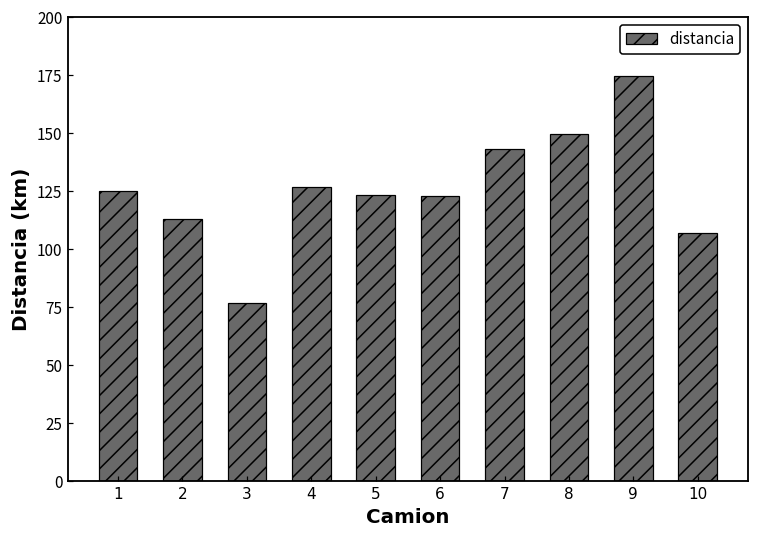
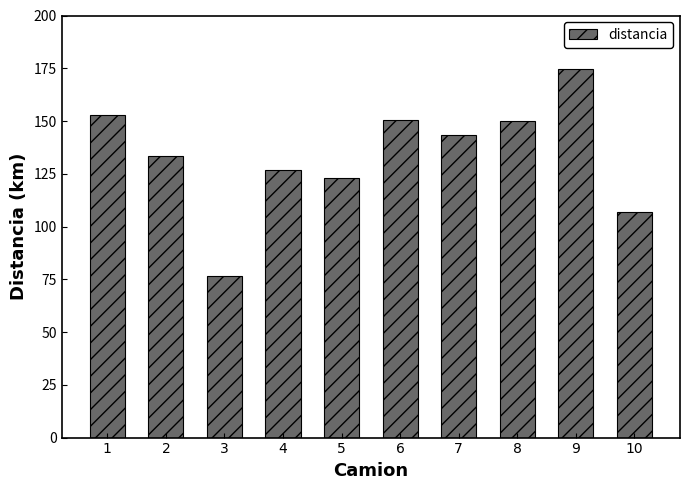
1: 125 -> 153
2: 113 -> 133
6: 123 -> 151
